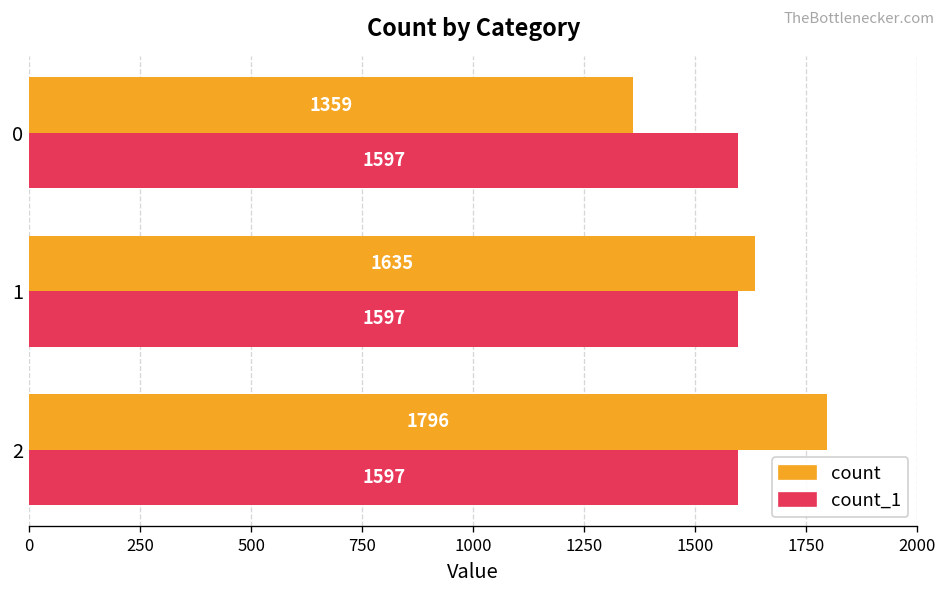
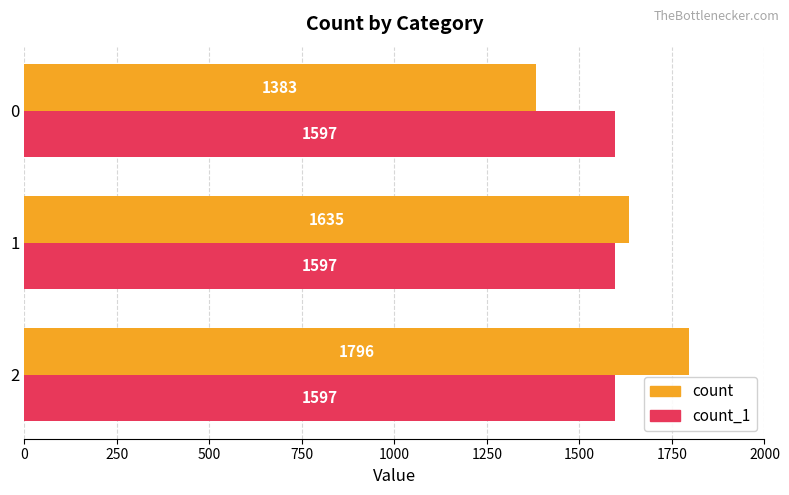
count, 0: 1359 -> 1383
